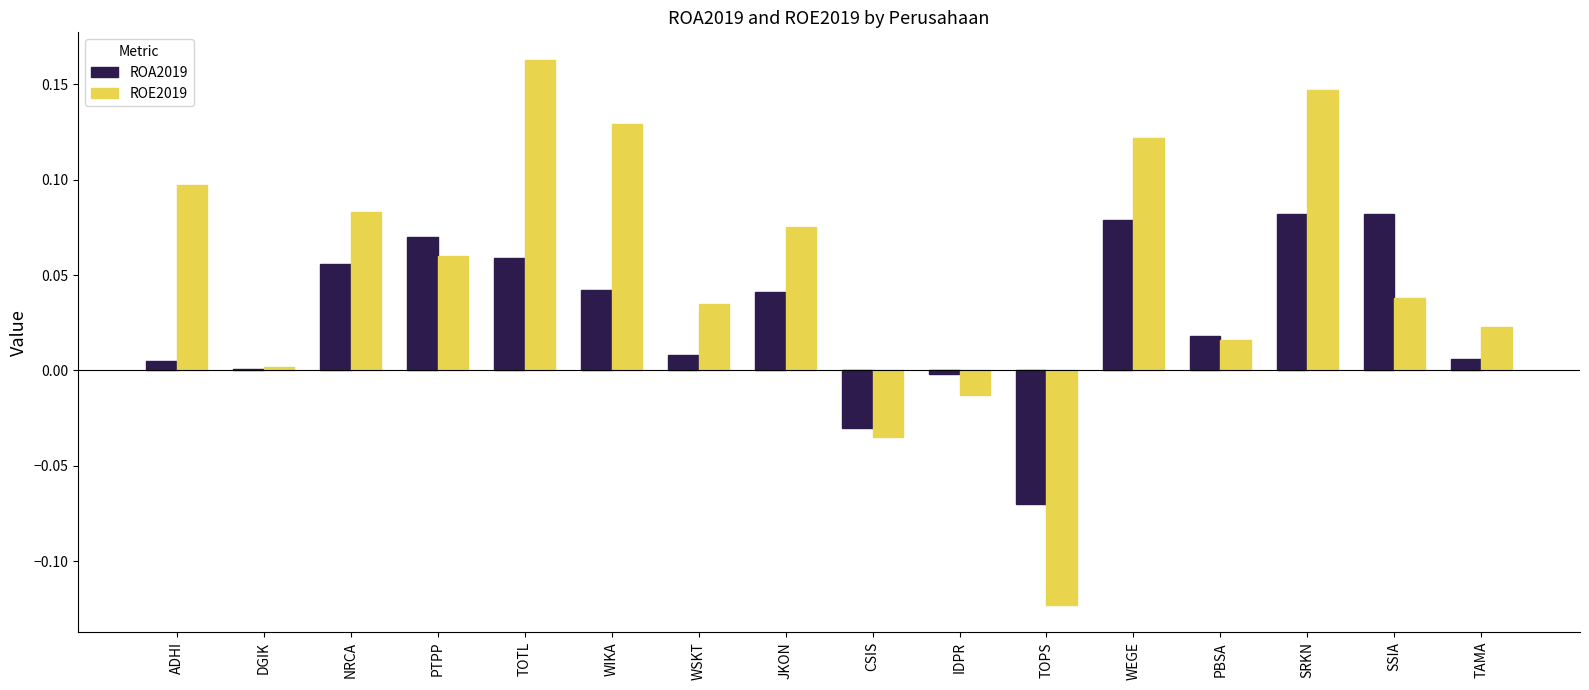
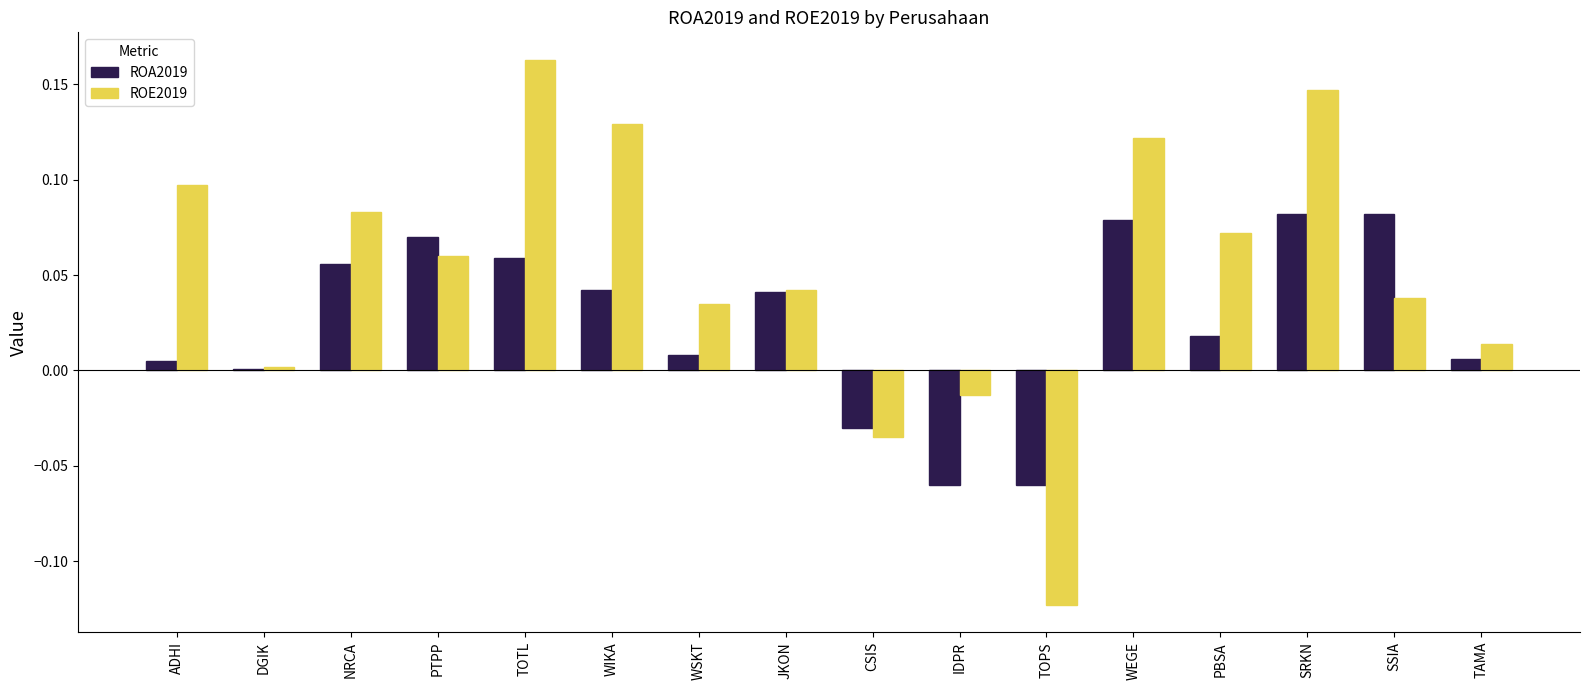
ROE2019, JKON: 0.075 -> 0.042
ROA2019, IDPR: -0.002 -> -0.060
ROA2019, TOPS: -0.07 -> -0.06
ROE2019, PBSA: 0.016 -> 0.072
ROE2019, TAMA: 0.023 -> 0.014
